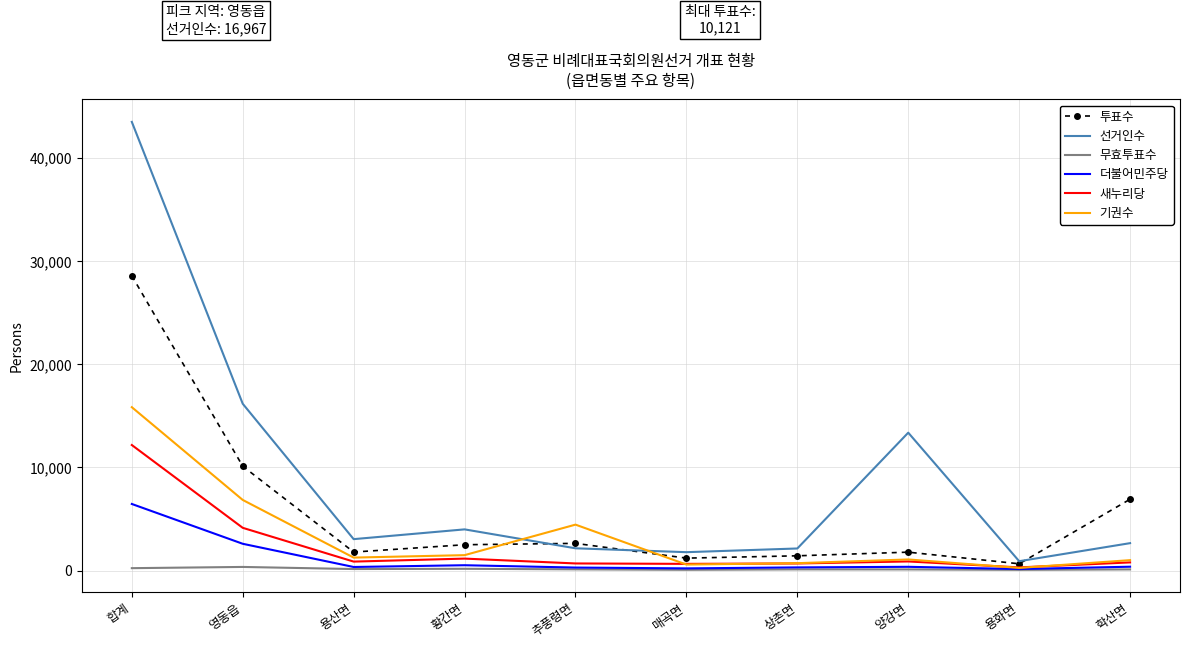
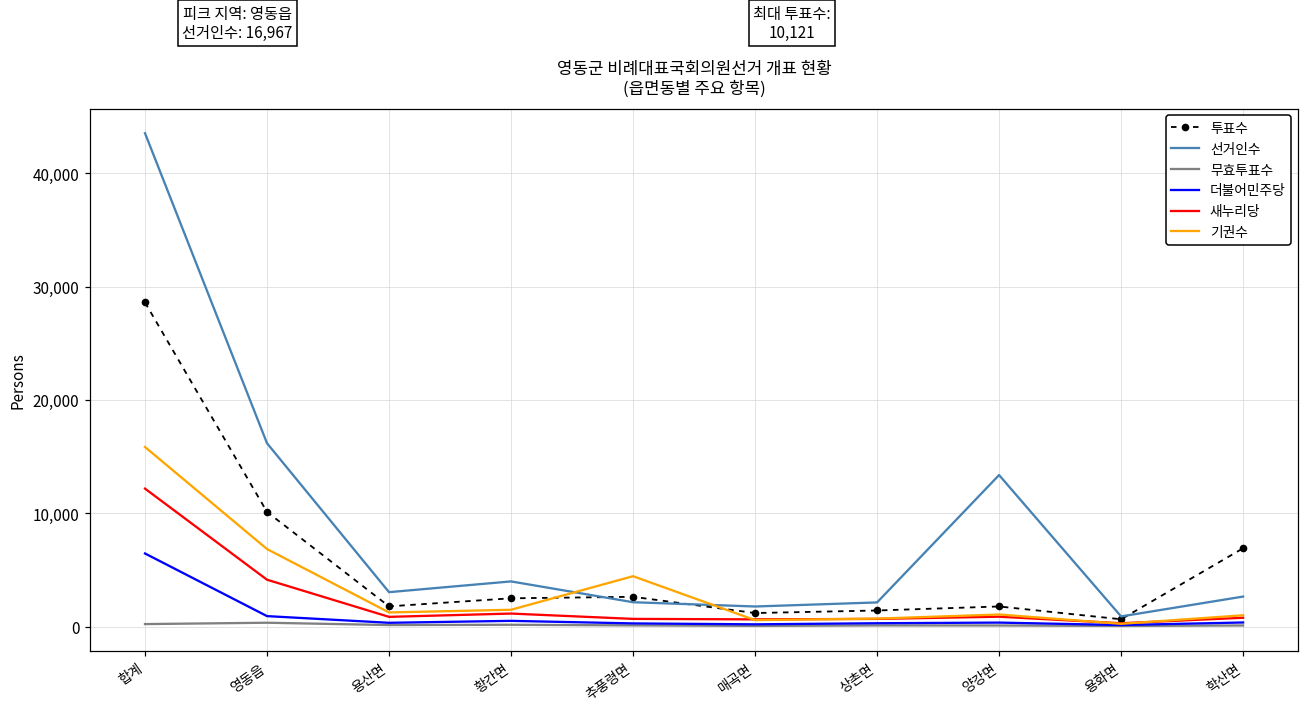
더불어민주당, 영동읍: 2,600 -> 900
